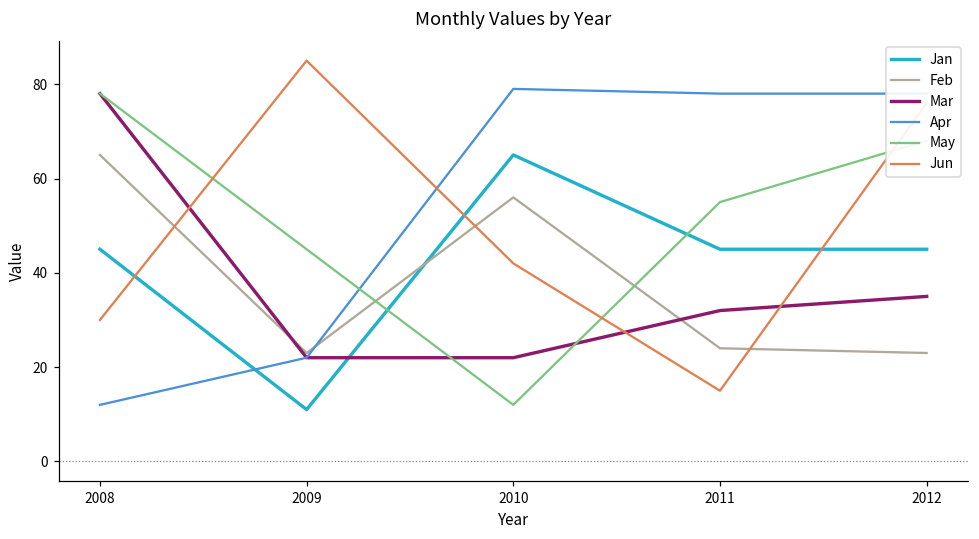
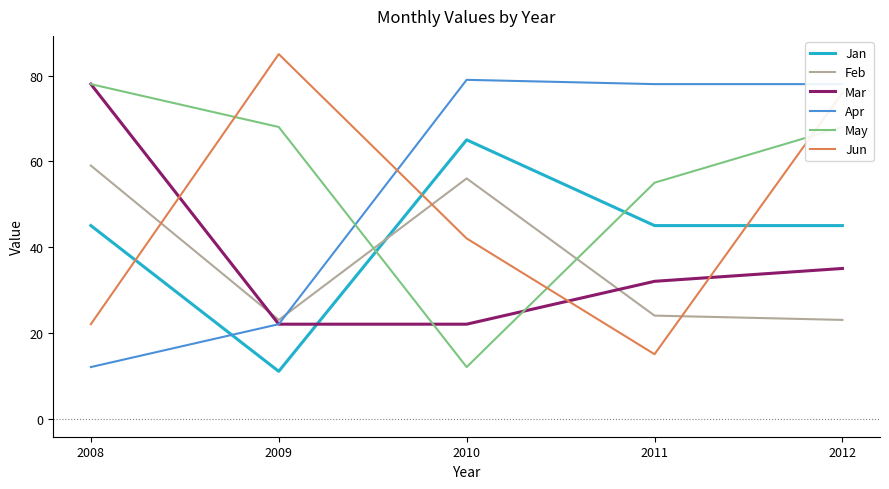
Feb, 2008: 65 -> 59
Jun, 2008: 30 -> 22
May, 2009: 45 -> 68
